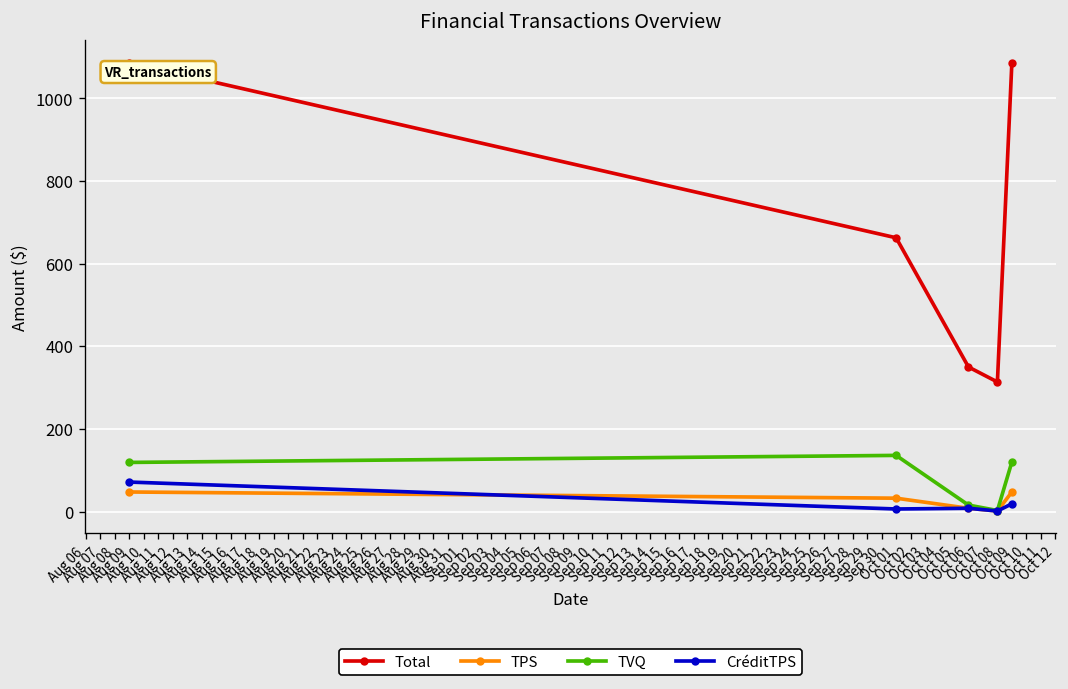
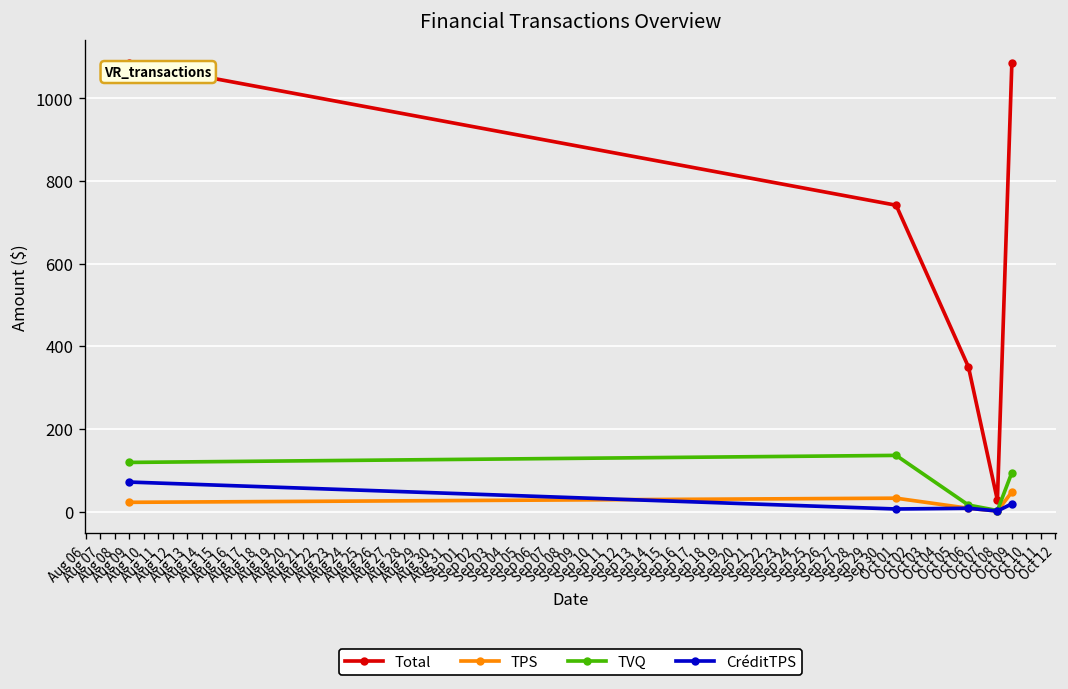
TPS, Aug 09: 50 -> 20
Total, Oct 01: 660 -> 740
Total, Oct 08: 310 -> 30
TVQ, Oct 09: 120 -> 90
